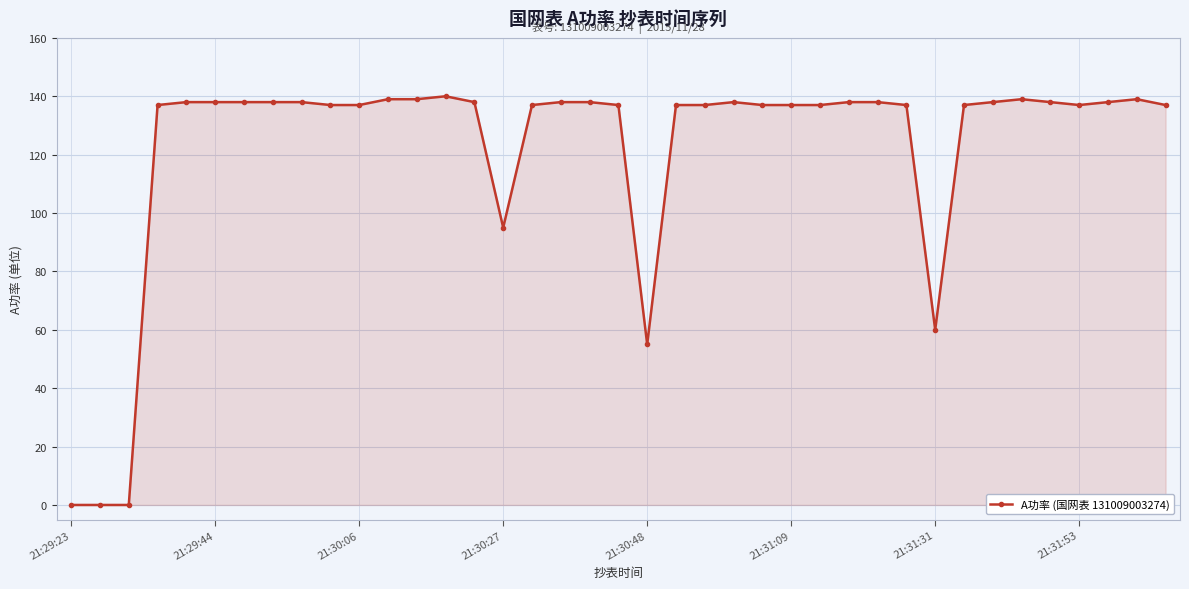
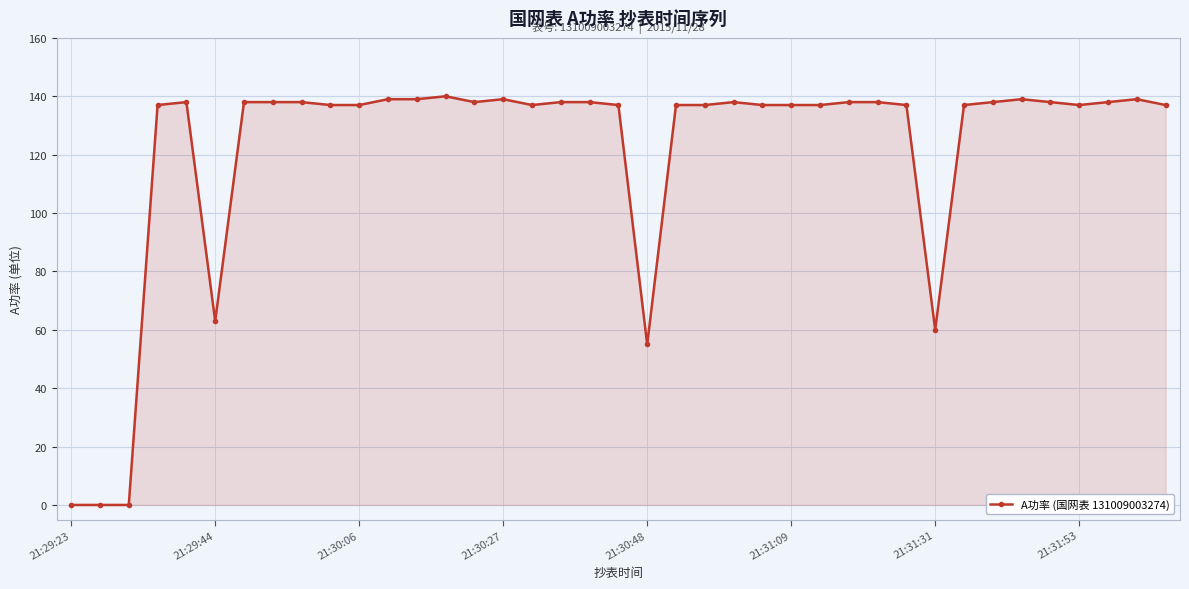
21:29:44: 138 -> 63
21:30:27: 95 -> 139
